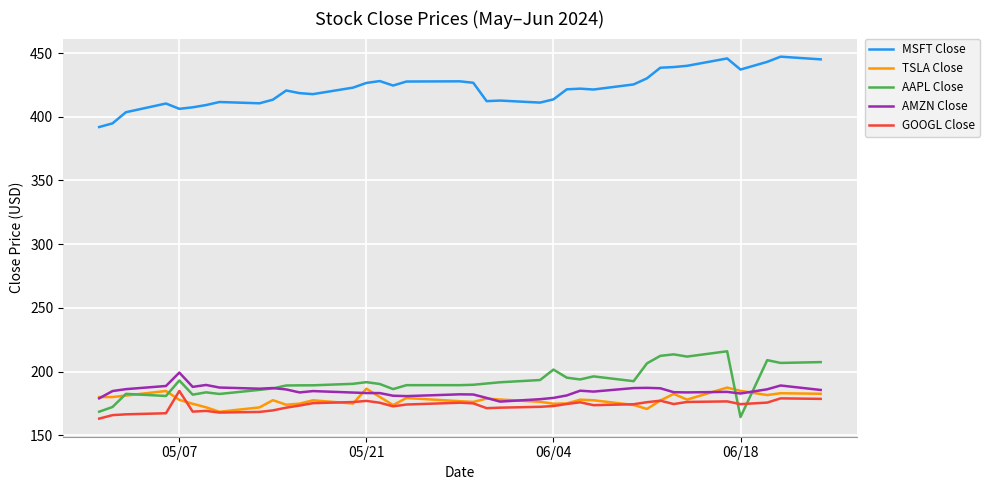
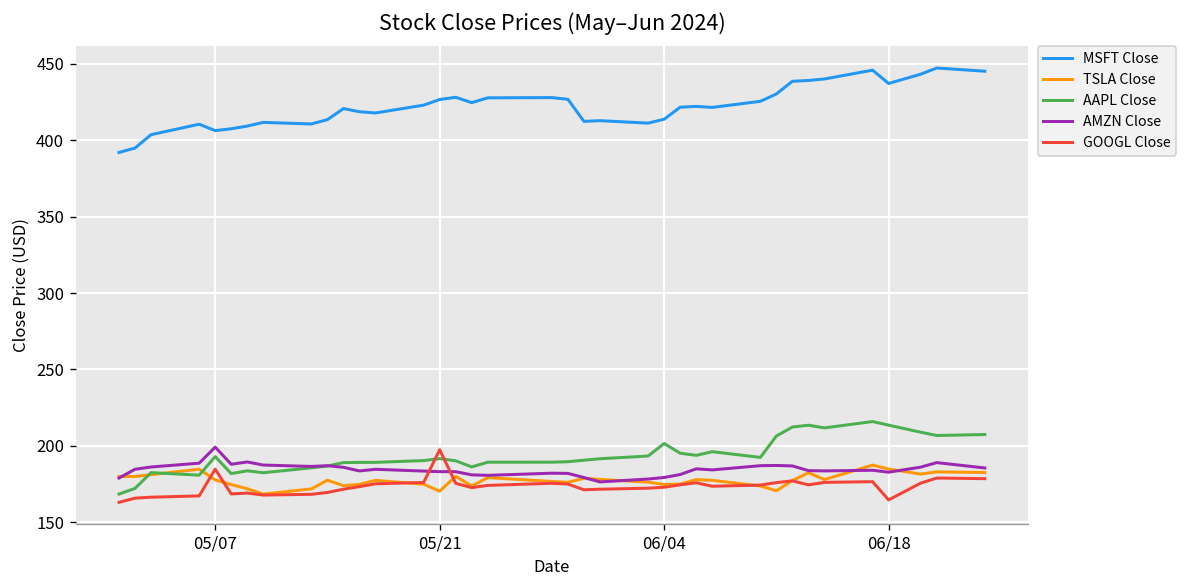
TSLA Close, 05/21: 187 -> 170
GOOGL Close, 05/21: 177 -> 198
AAPL Close, 06/18: 164 -> 214
GOOGL Close, 06/18: 174 -> 165
